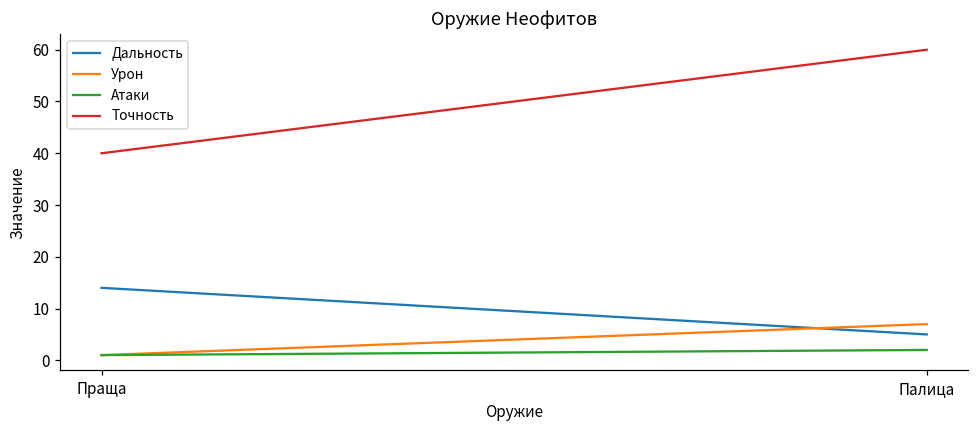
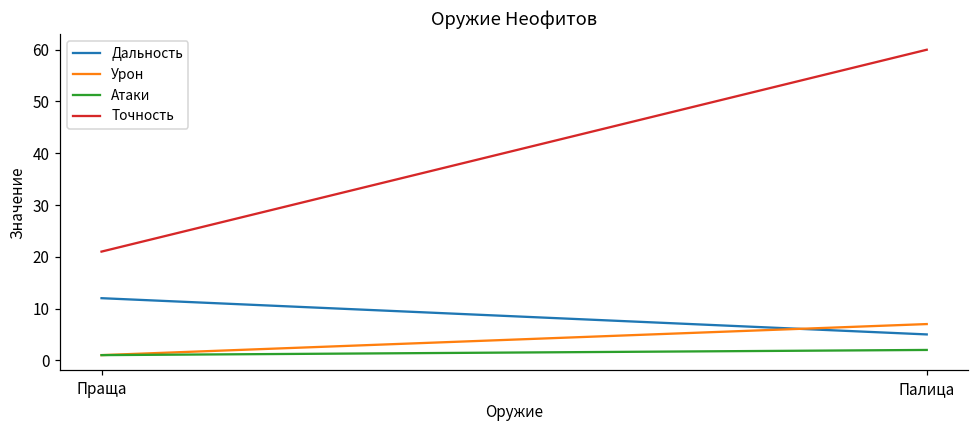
Дальность, Праща: 14 -> 12
Точность, Праща: 40 -> 21
